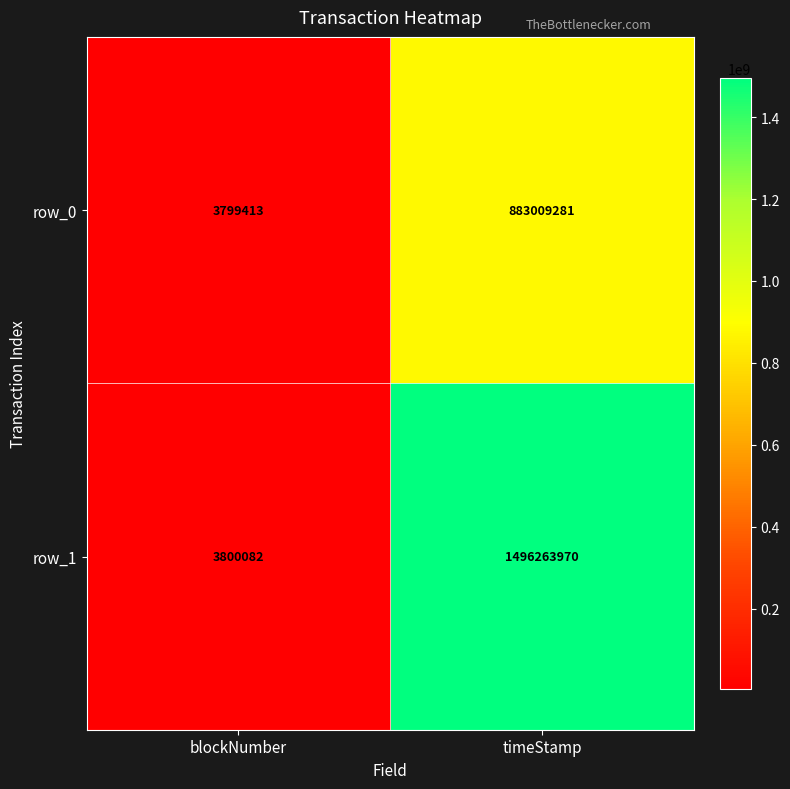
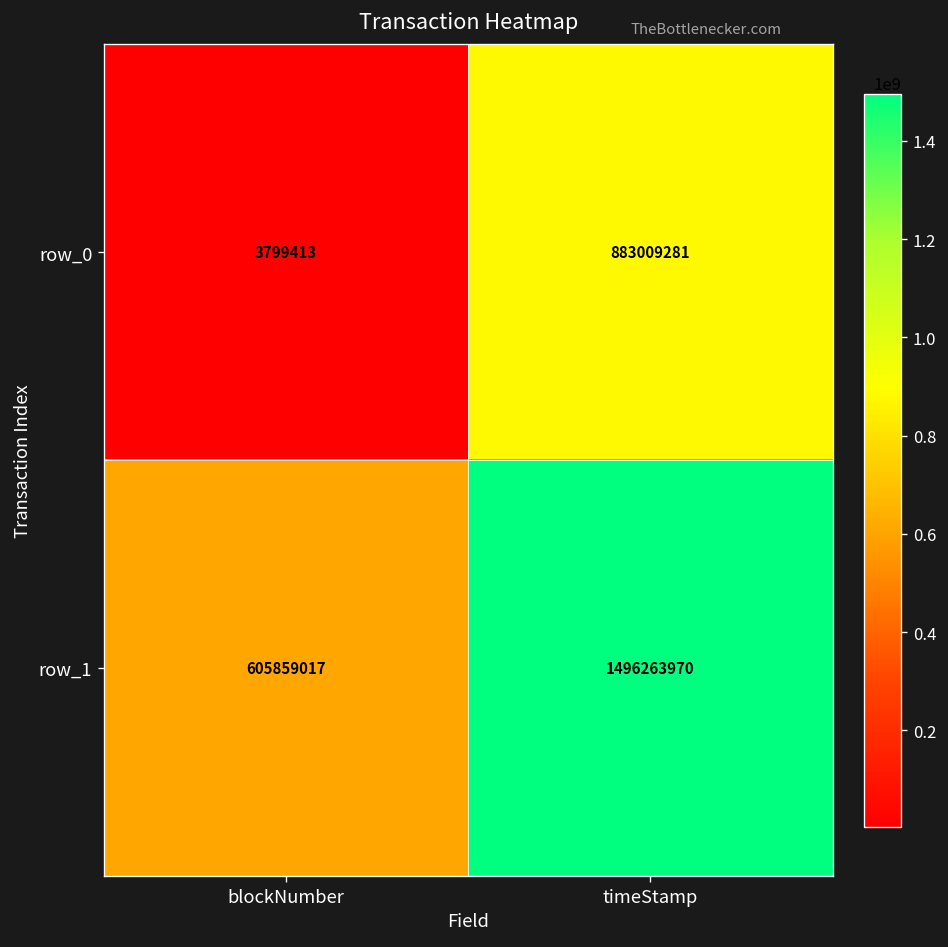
row_1, blockNumber: 3800082 -> 605859017
